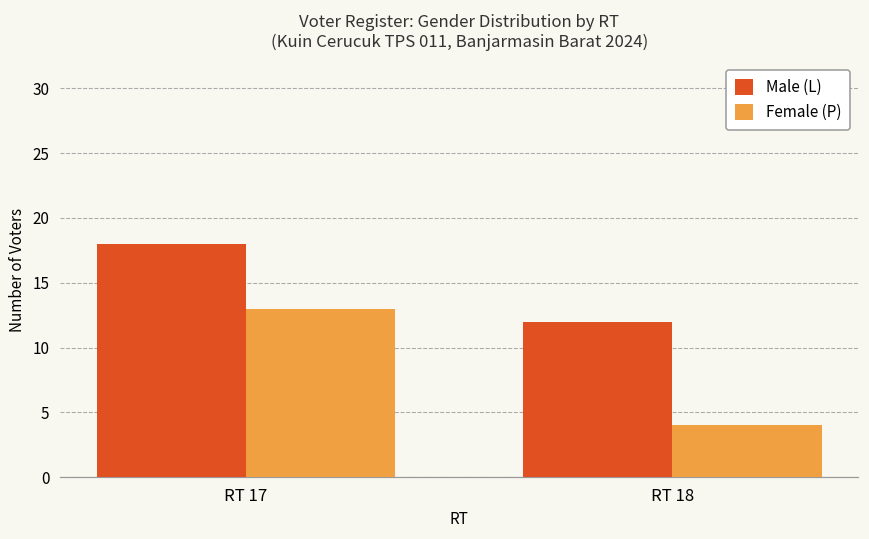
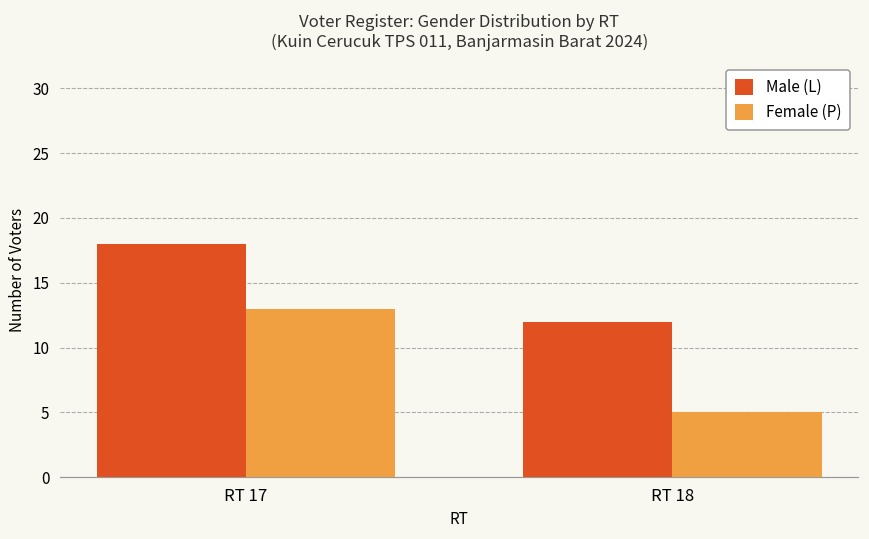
Female (P), RT 18: 4 -> 5
